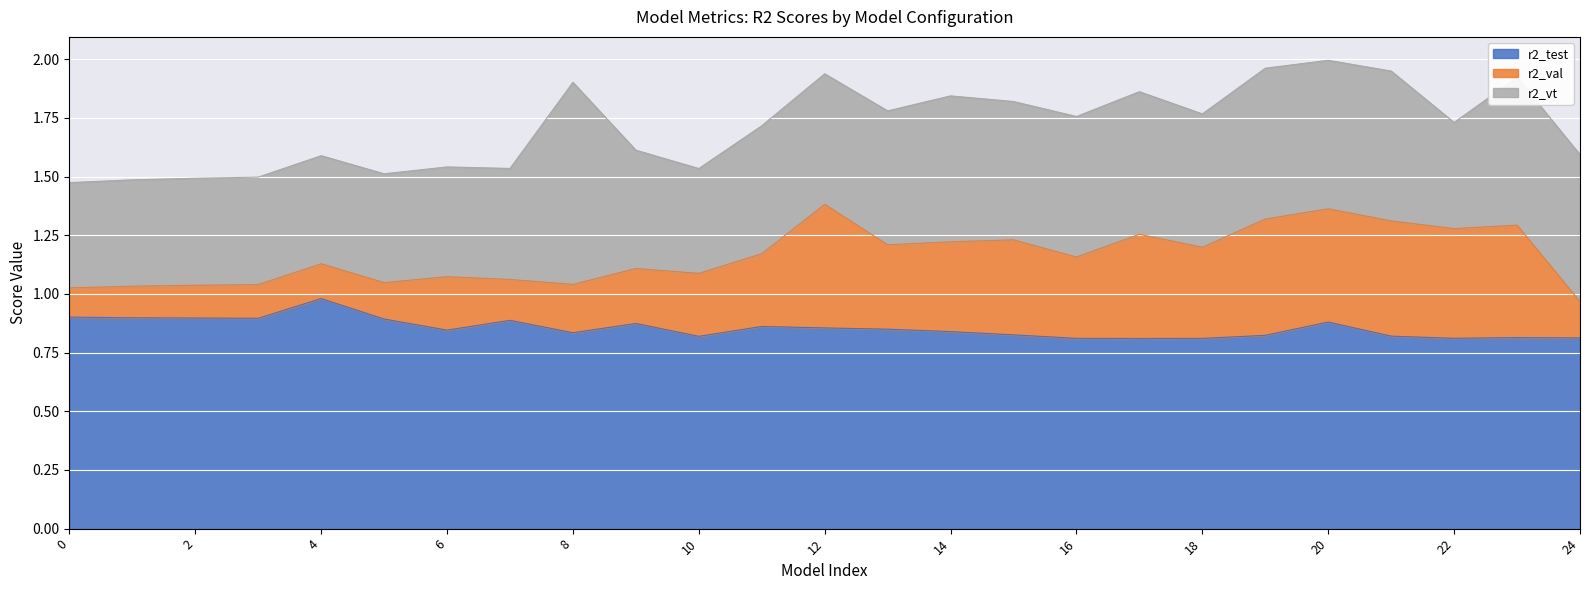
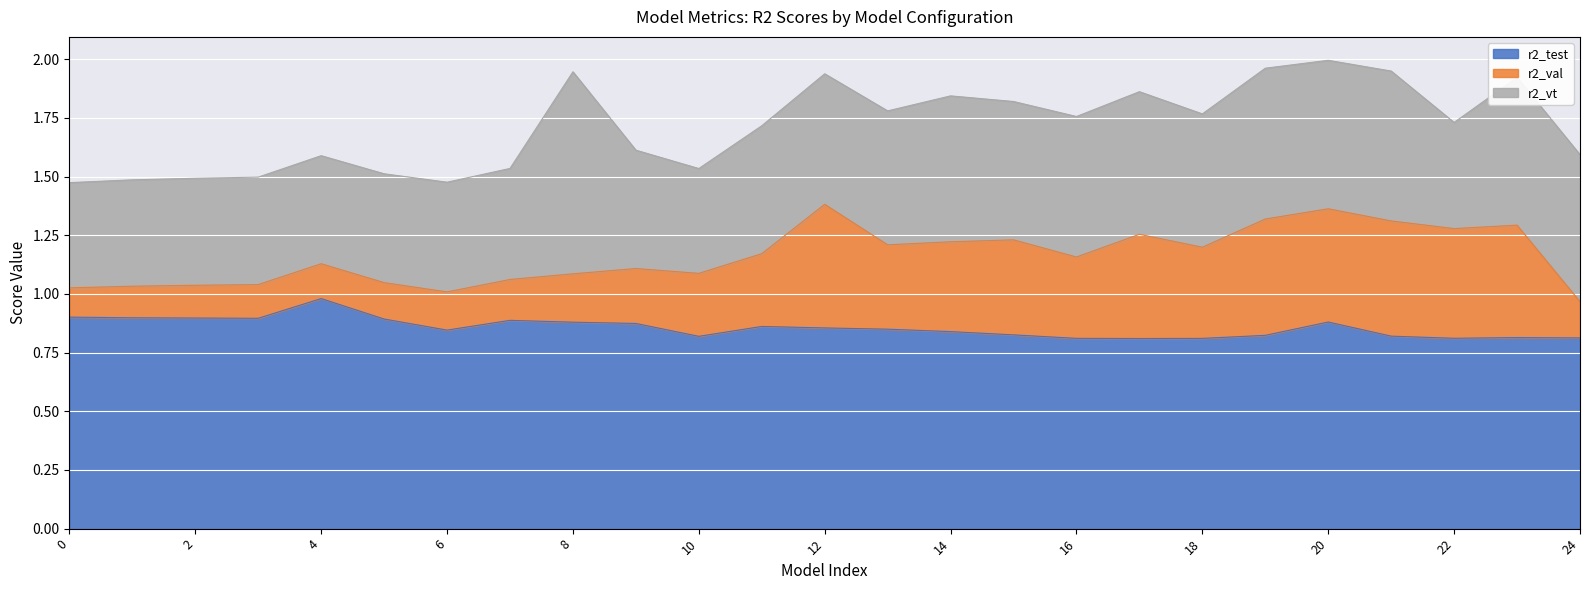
r2_val, 6: 0.23 -> 0.16
r2_test, 8: 0.83 -> 0.88
